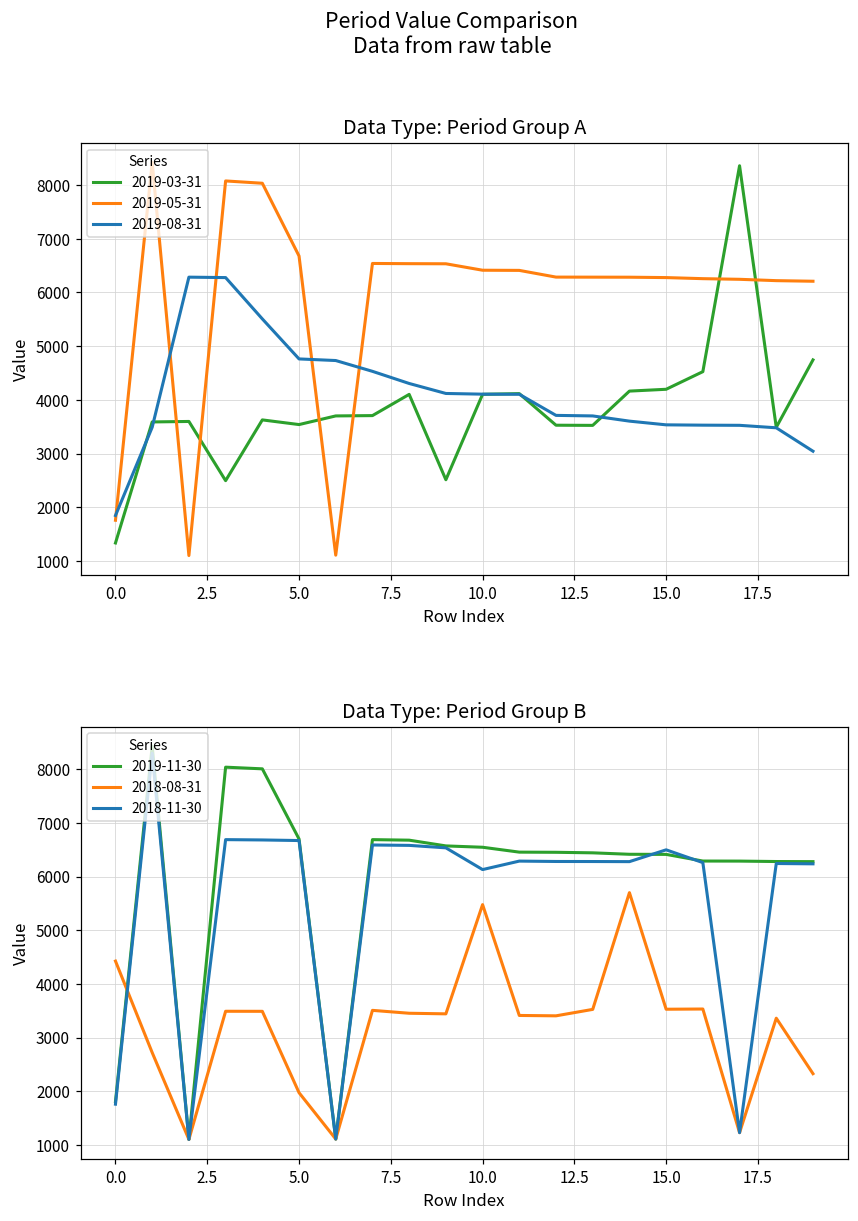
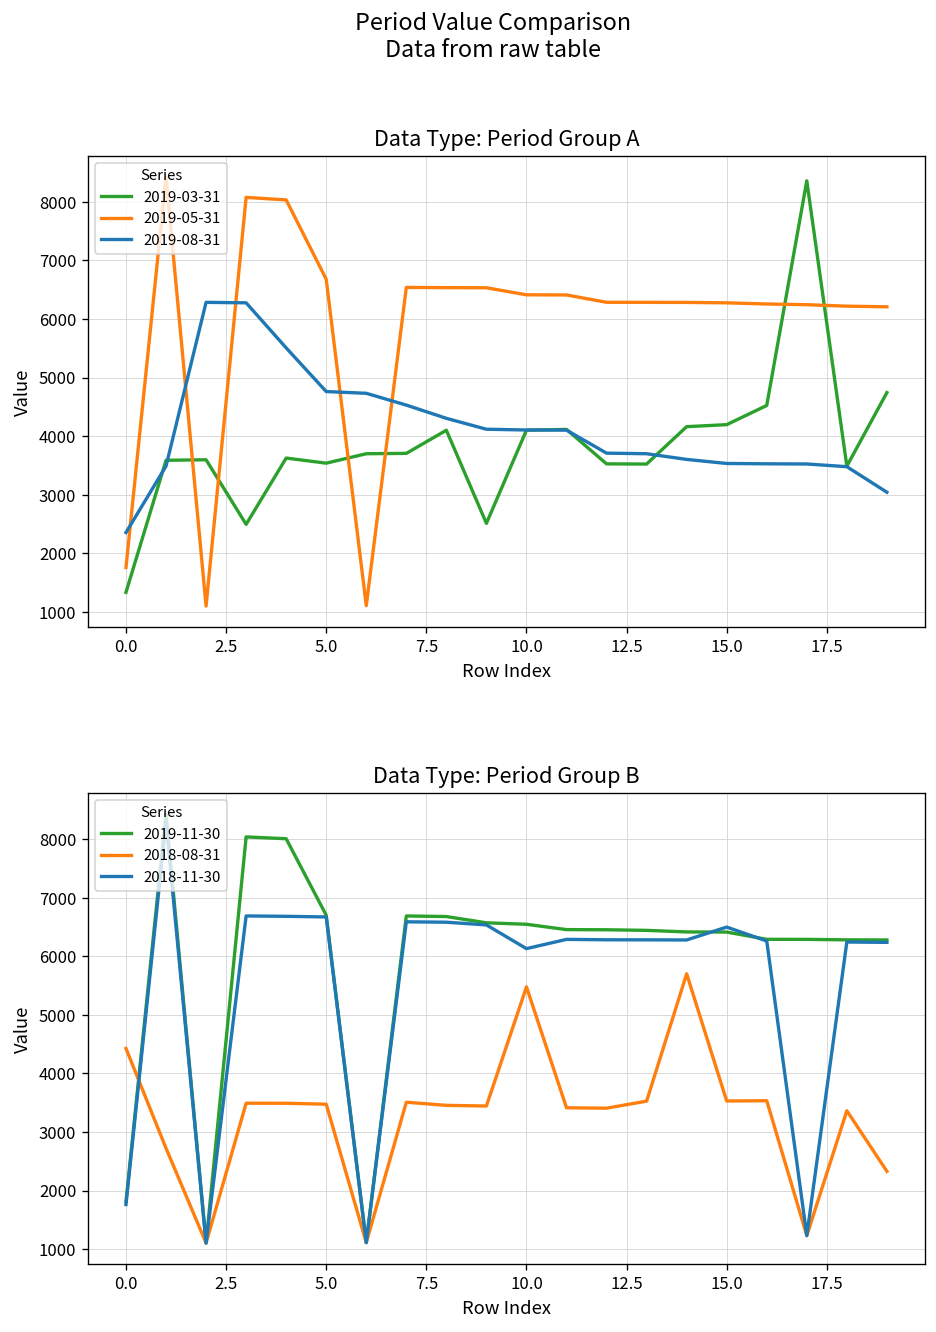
Data Type: Period Group A, 2019-08-31, 0.0: 1800 -> 2400
Data Type: Period Group B, 2018-08-31, 5.0: 2000 -> 3500
